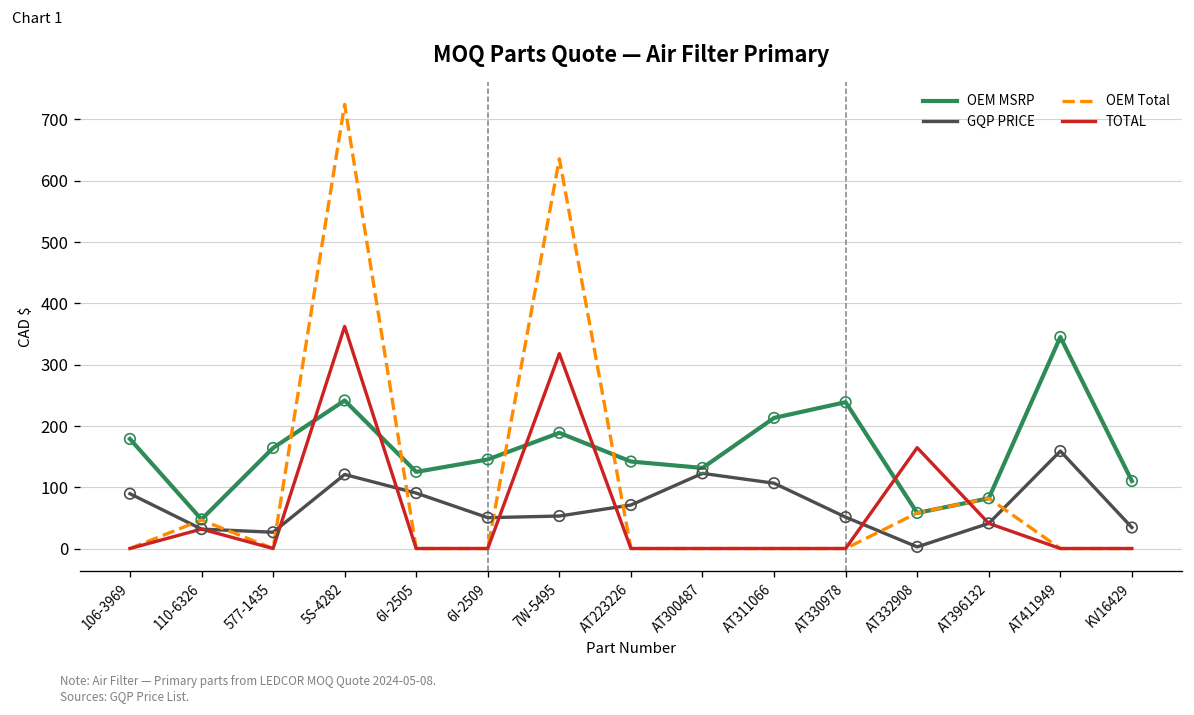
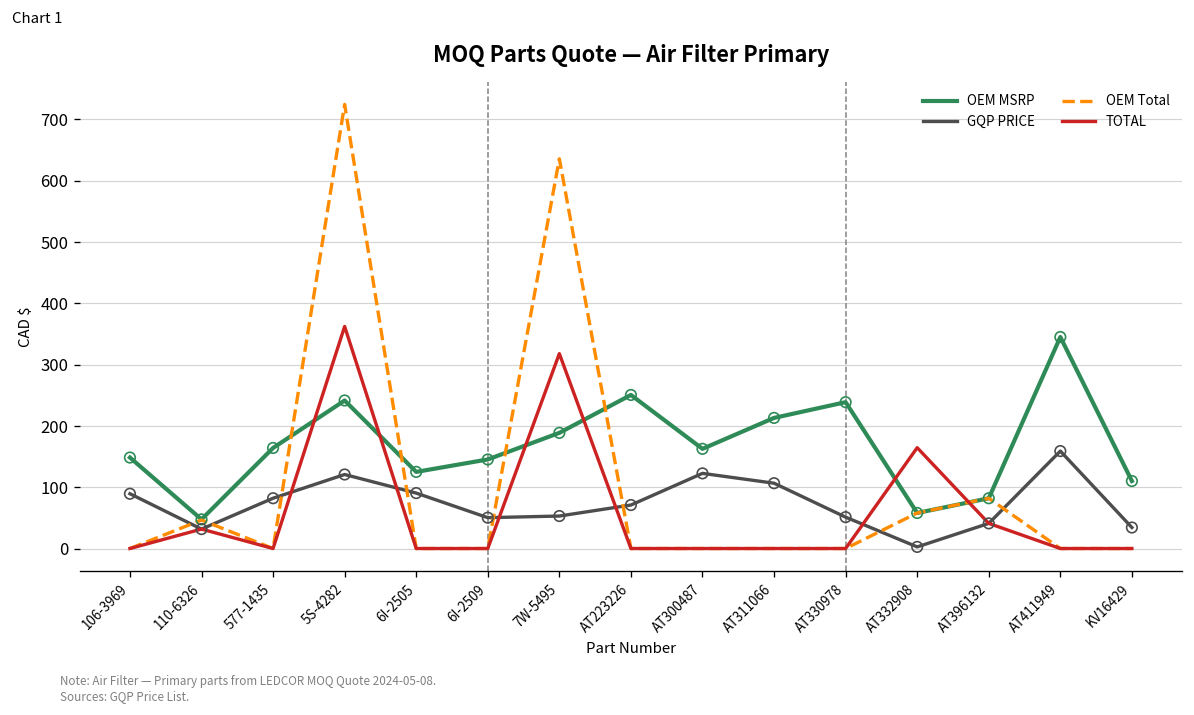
OEM MSRP, 106-3969: 180 -> 150
GQP PRICE, 577-1435: 30 -> 80
OEM MSRP, AT223226: 140 -> 250
OEM MSRP, AT300487: 130 -> 160
